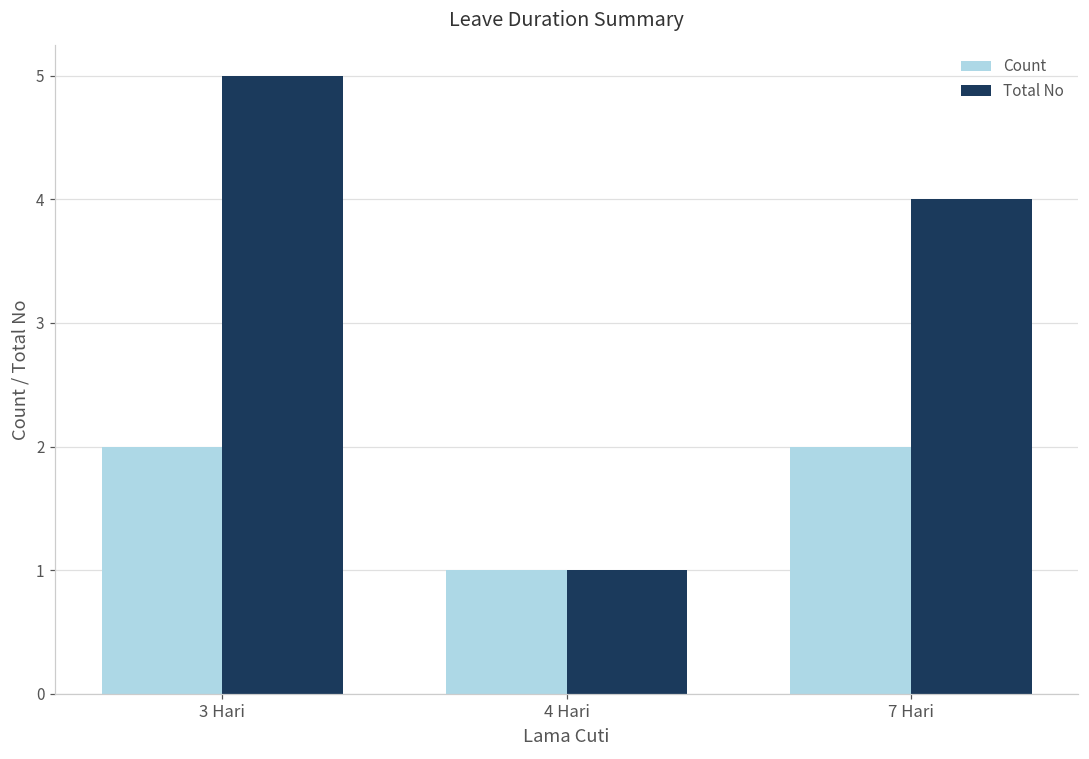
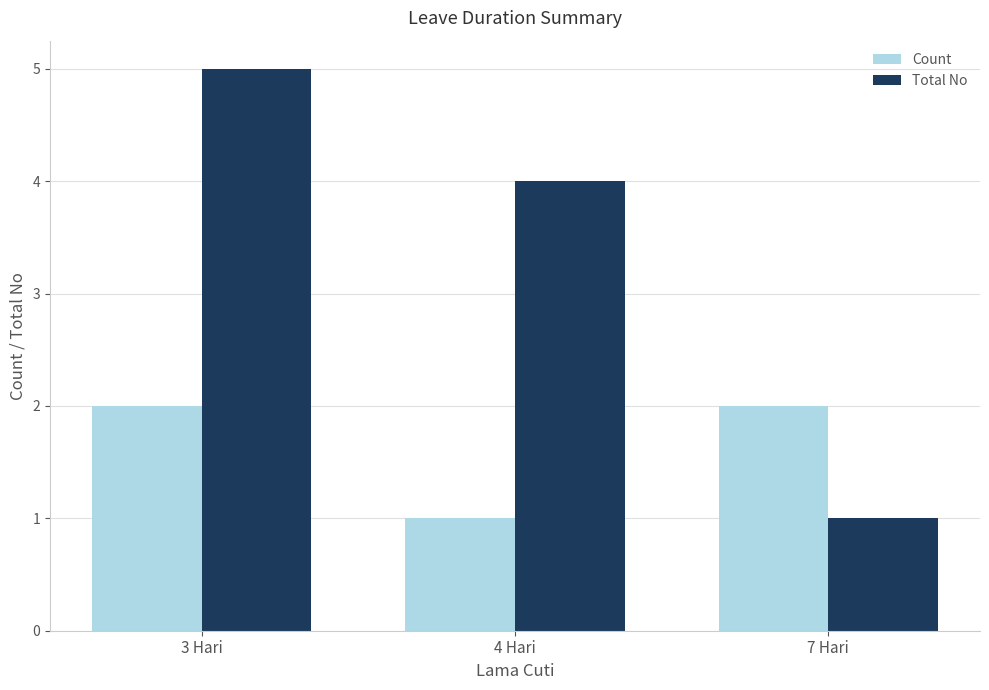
Total No, 4 Hari: 1 -> 4
Total No, 7 Hari: 4 -> 1
